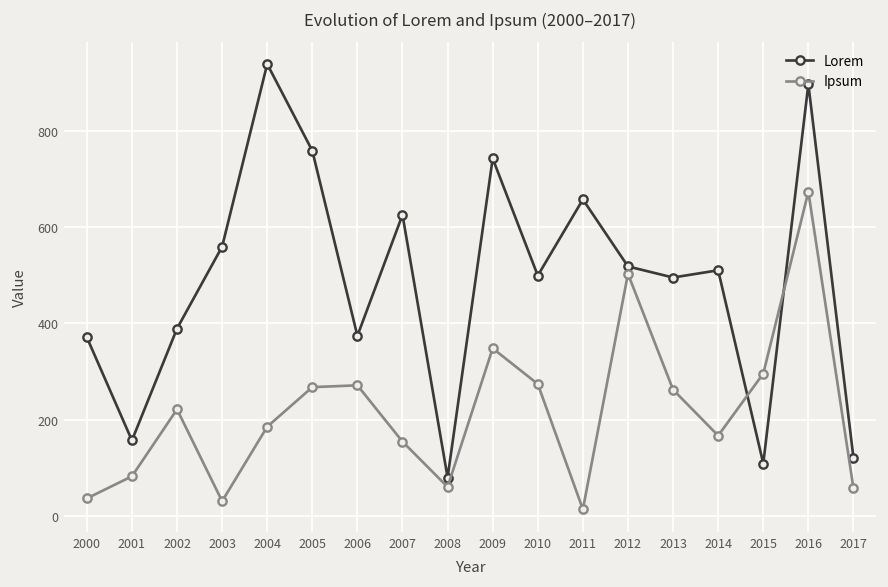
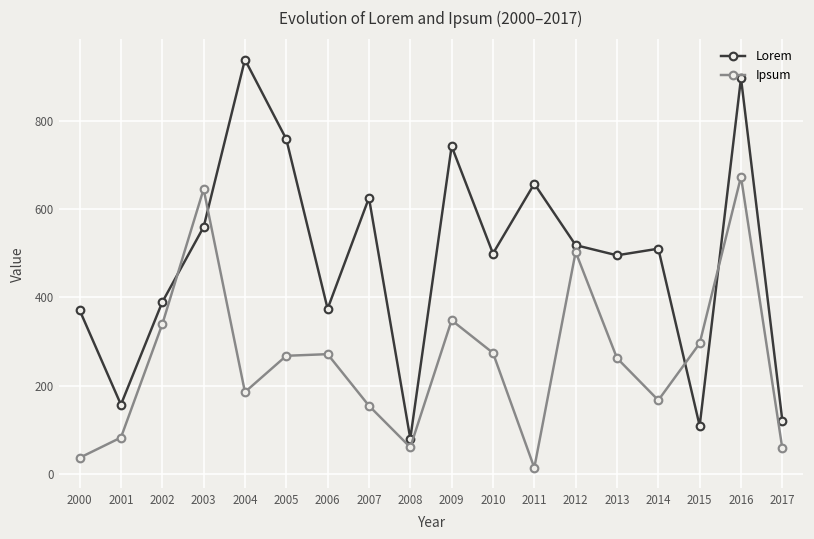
Ipsum, 2002: 220 -> 340
Ipsum, 2003: 30 -> 640
